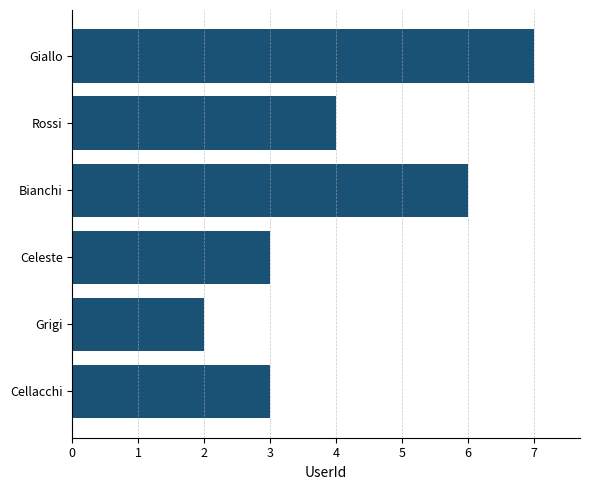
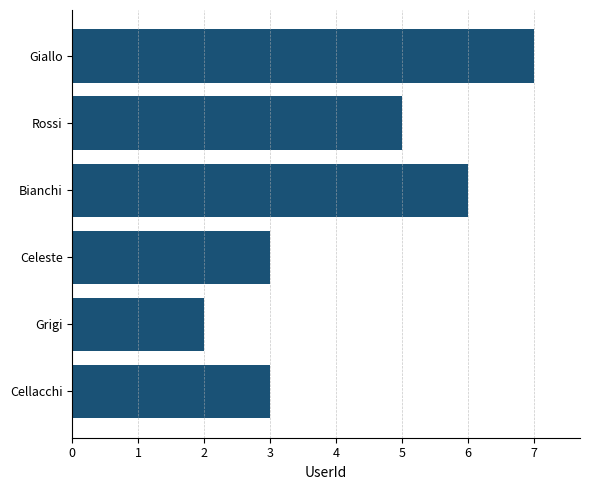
Rossi: 4 -> 5
